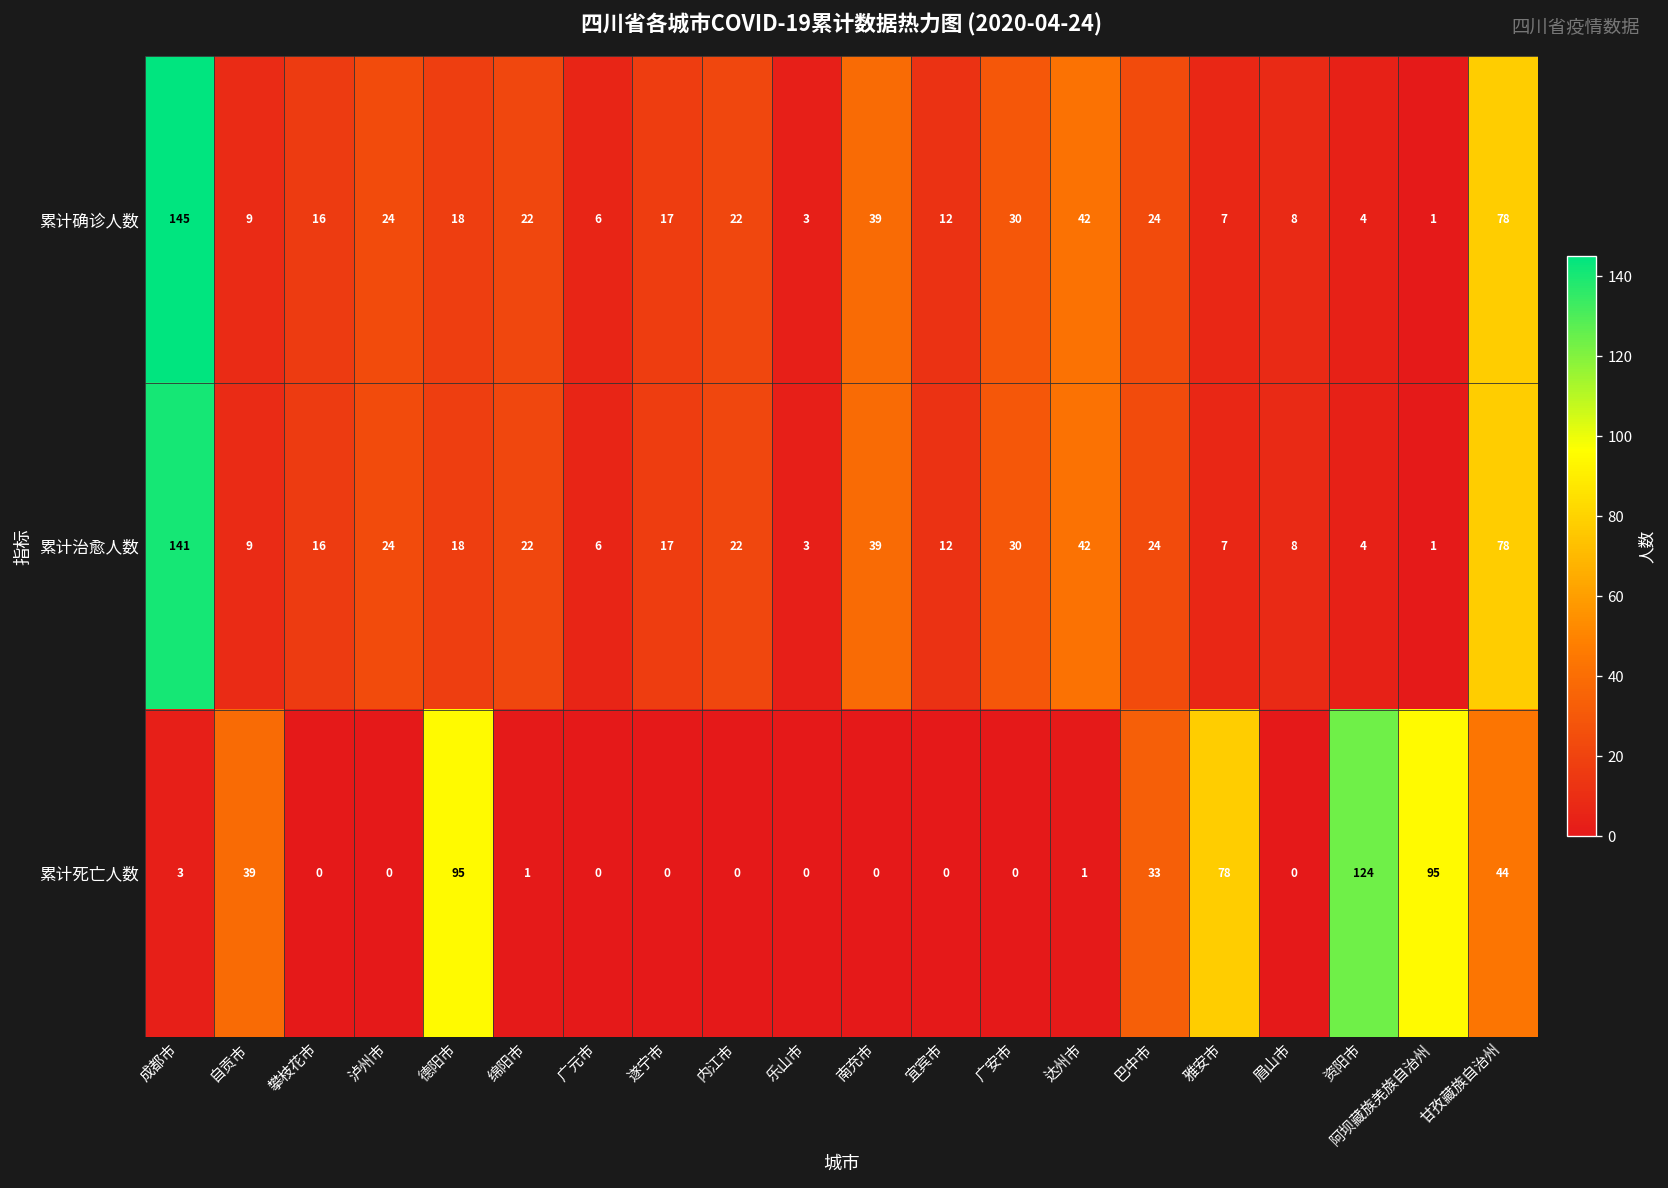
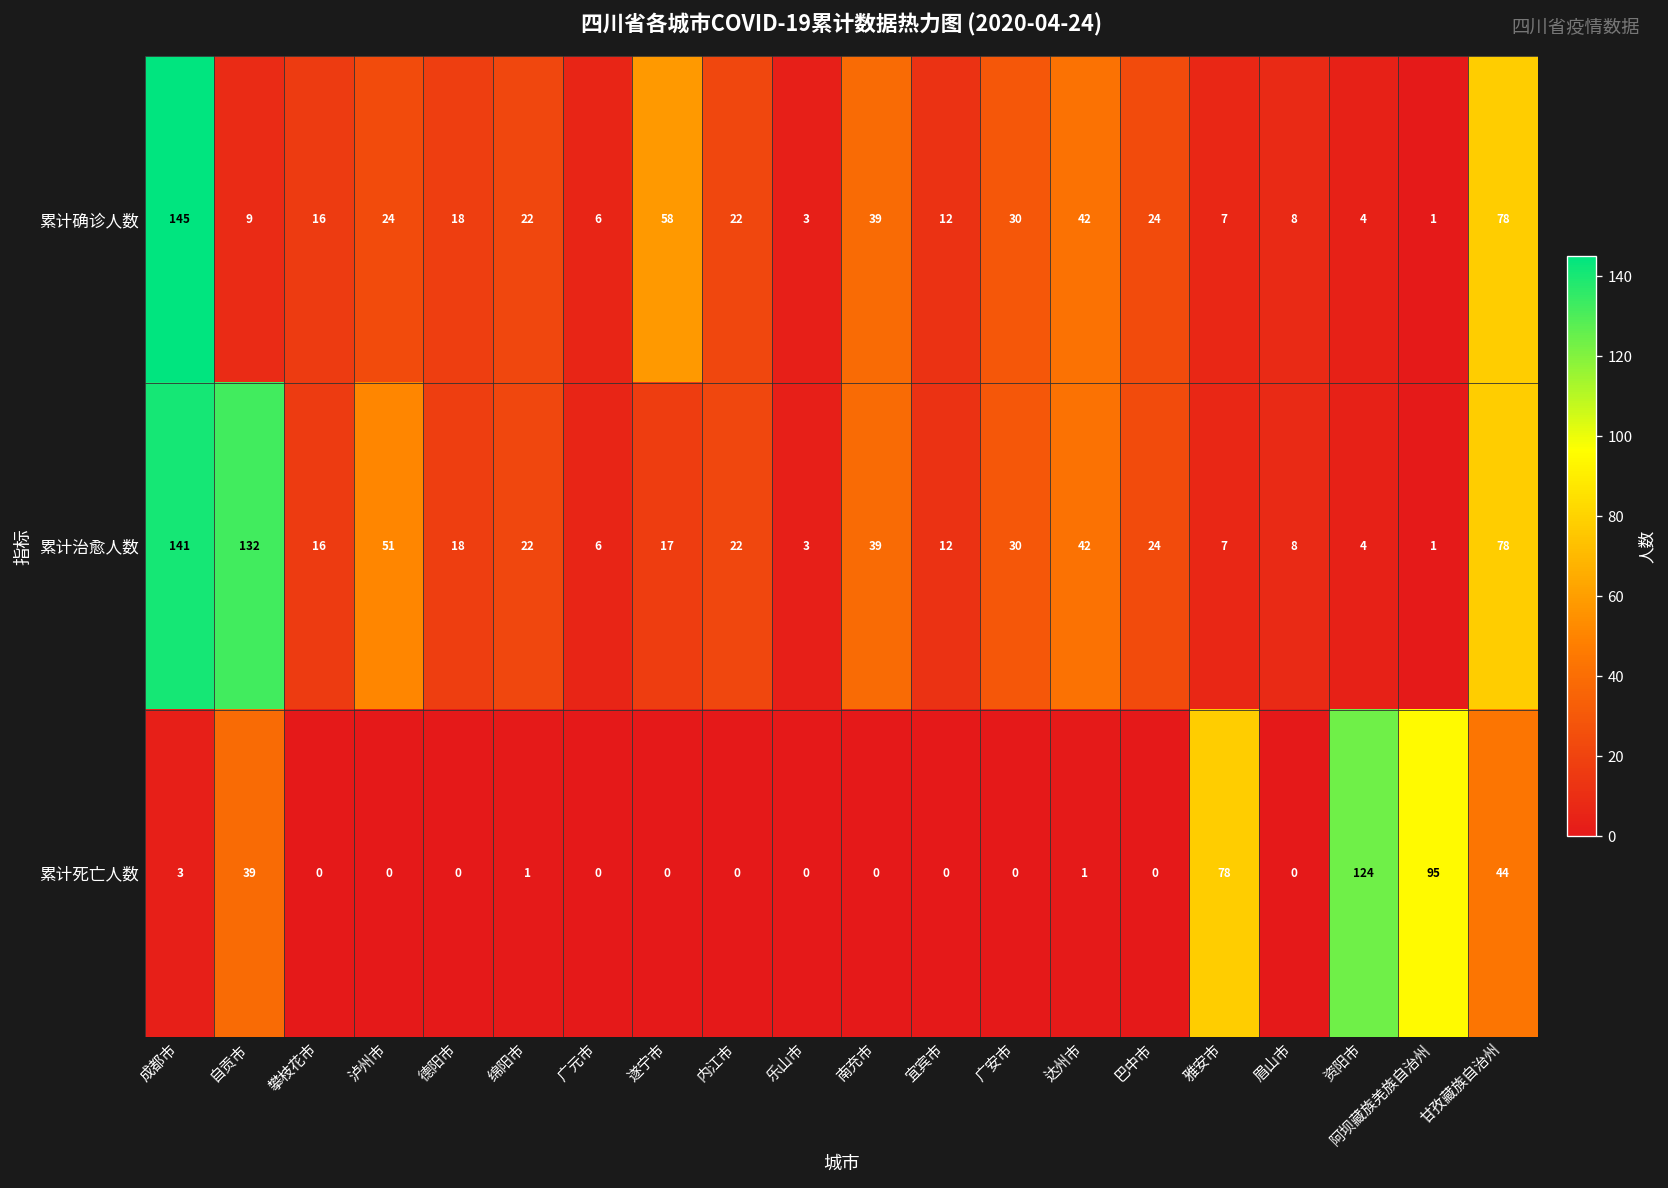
累计确诊人数, 遂宁市: 17 -> 58
累计治愈人数, 自贡市: 9 -> 132
累计治愈人数, 泸州市: 24 -> 51
累计死亡人数, 德阳市: 95 -> 0
累计死亡人数, 巴中市: 33 -> 0
